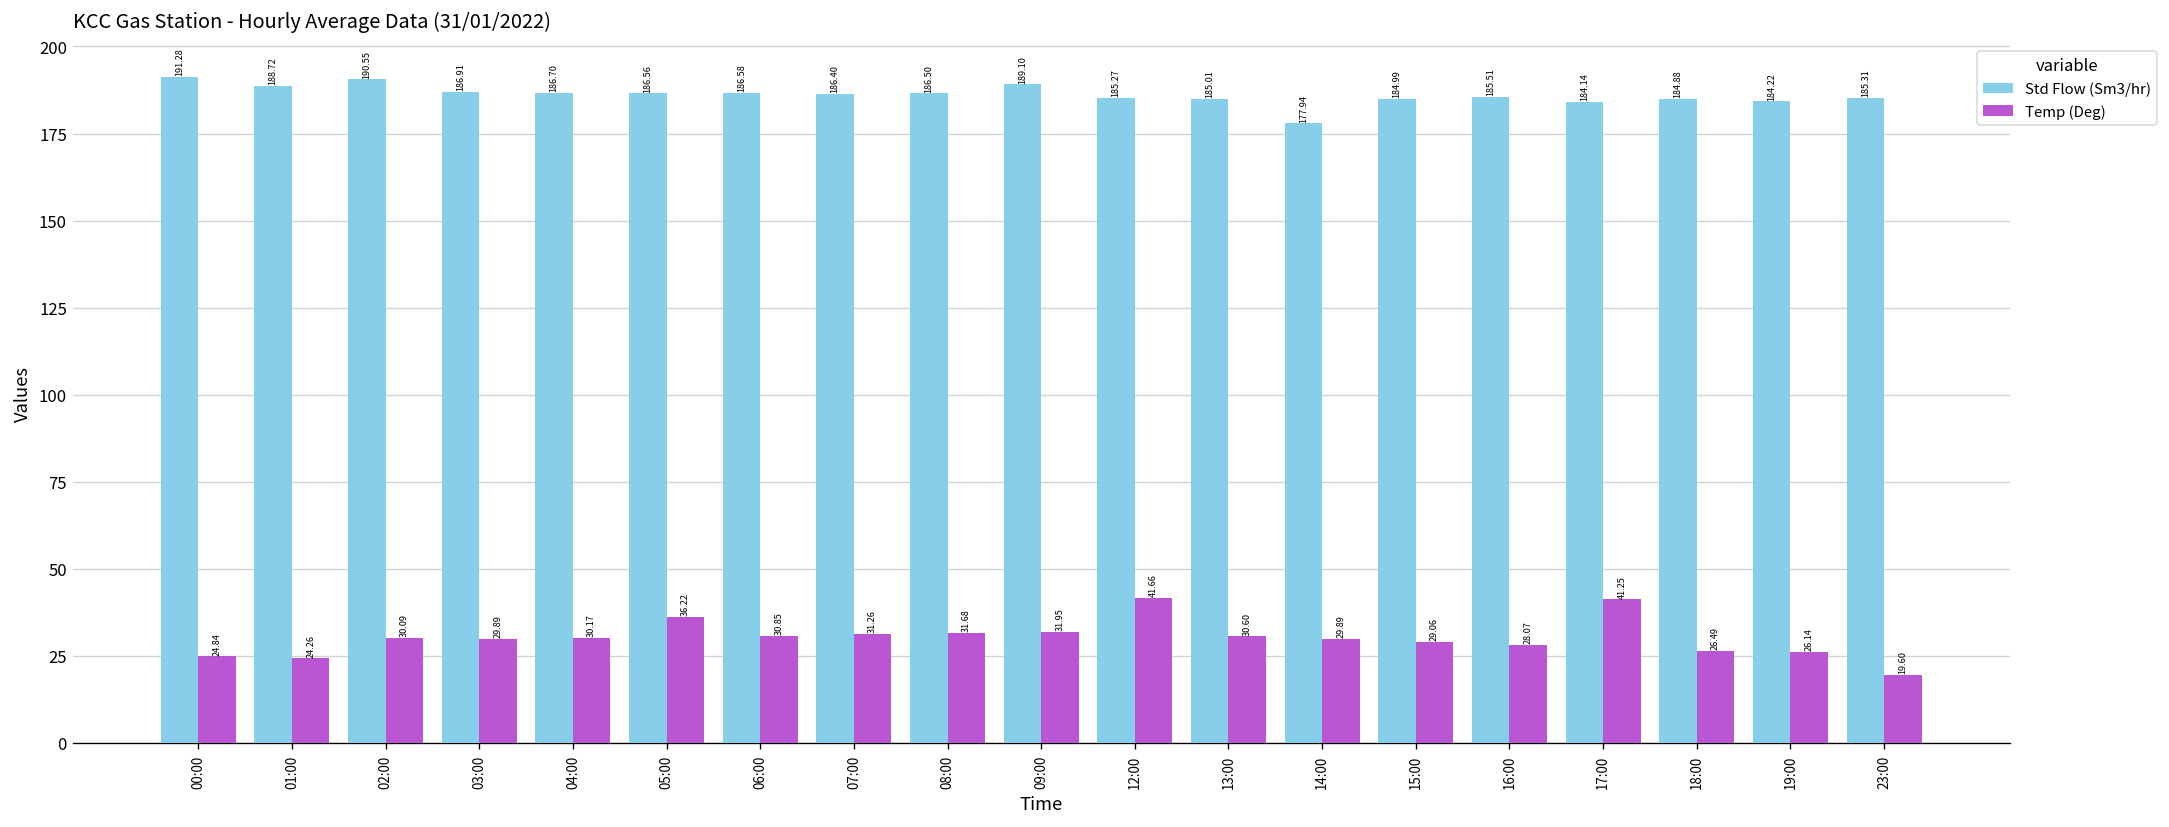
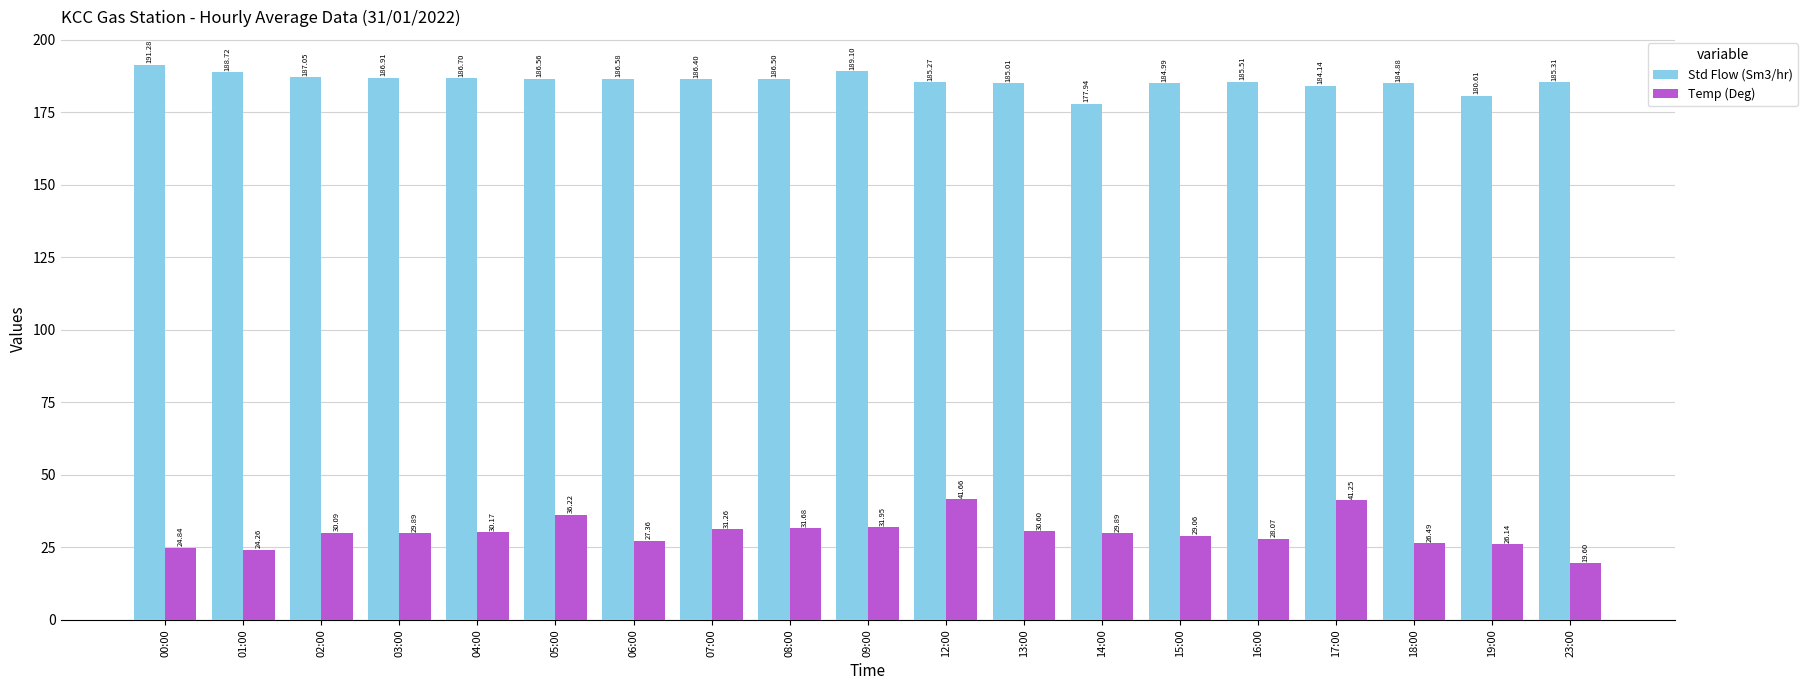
Std Flow (Sm3/hr), 02:00: 190.55 -> 187.05
Temp (Deg), 06:00: 30.85 -> 27.36
Std Flow (Sm3/hr), 19:00: 184.22 -> 180.61
